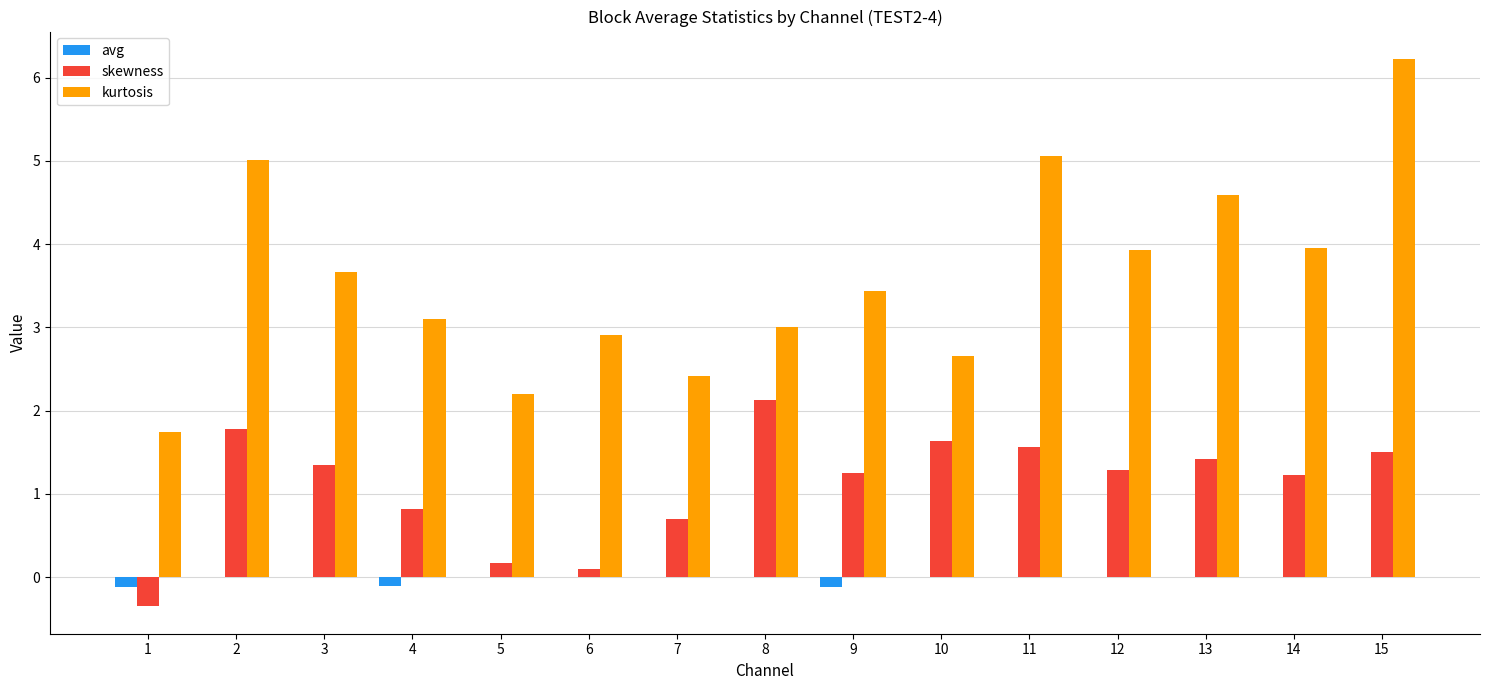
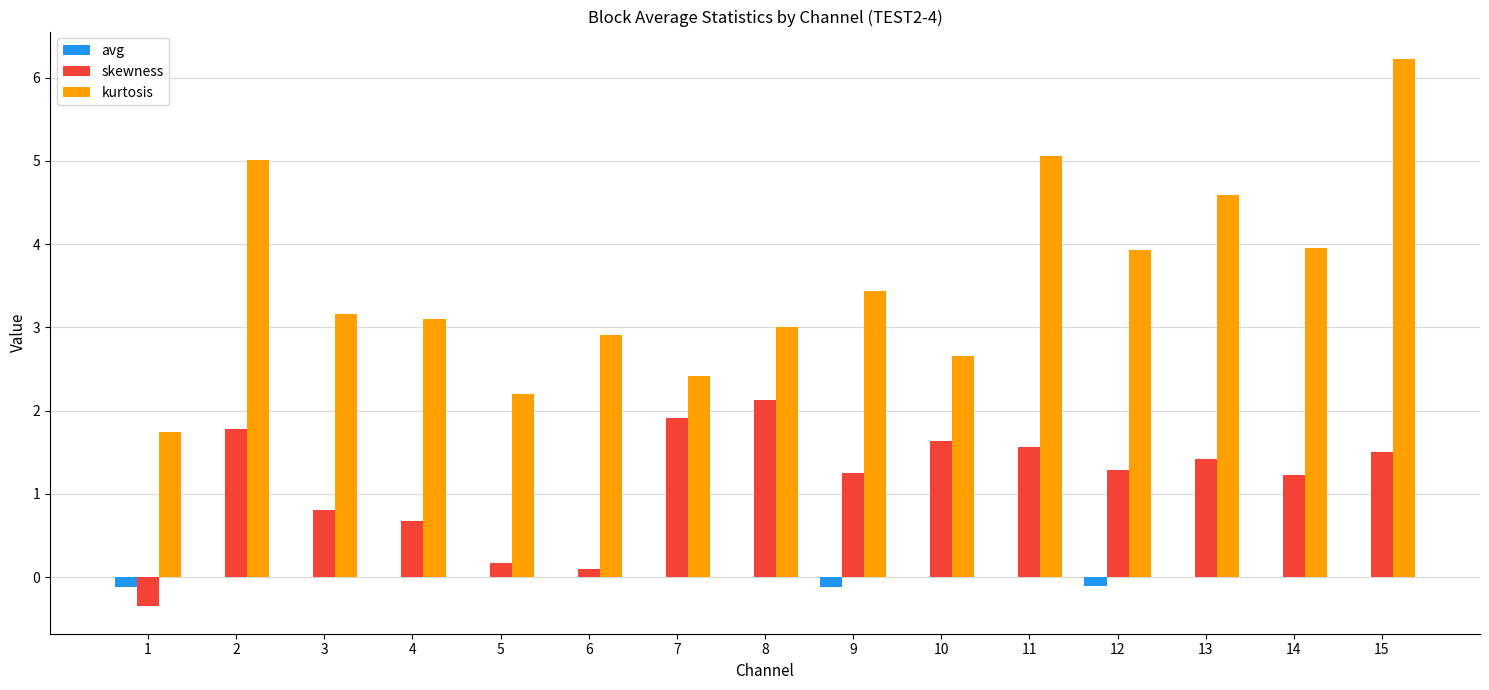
skewness, 3: 1.4 -> 0.8
kurtosis, 3: 3.7 -> 3.2
avg, 4: -0.1 -> 0.0
skewness, 4: 0.8 -> 0.7
skewness, 7: 0.7 -> 1.9
avg, 12: 0.0 -> -0.1
